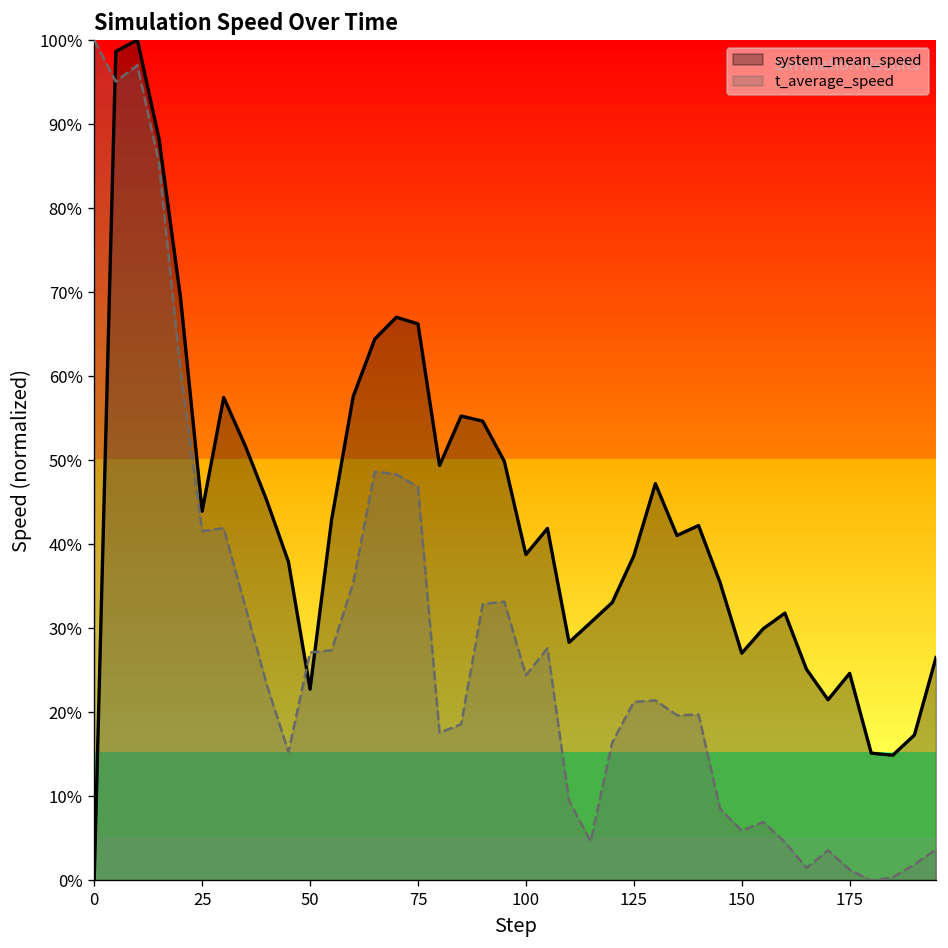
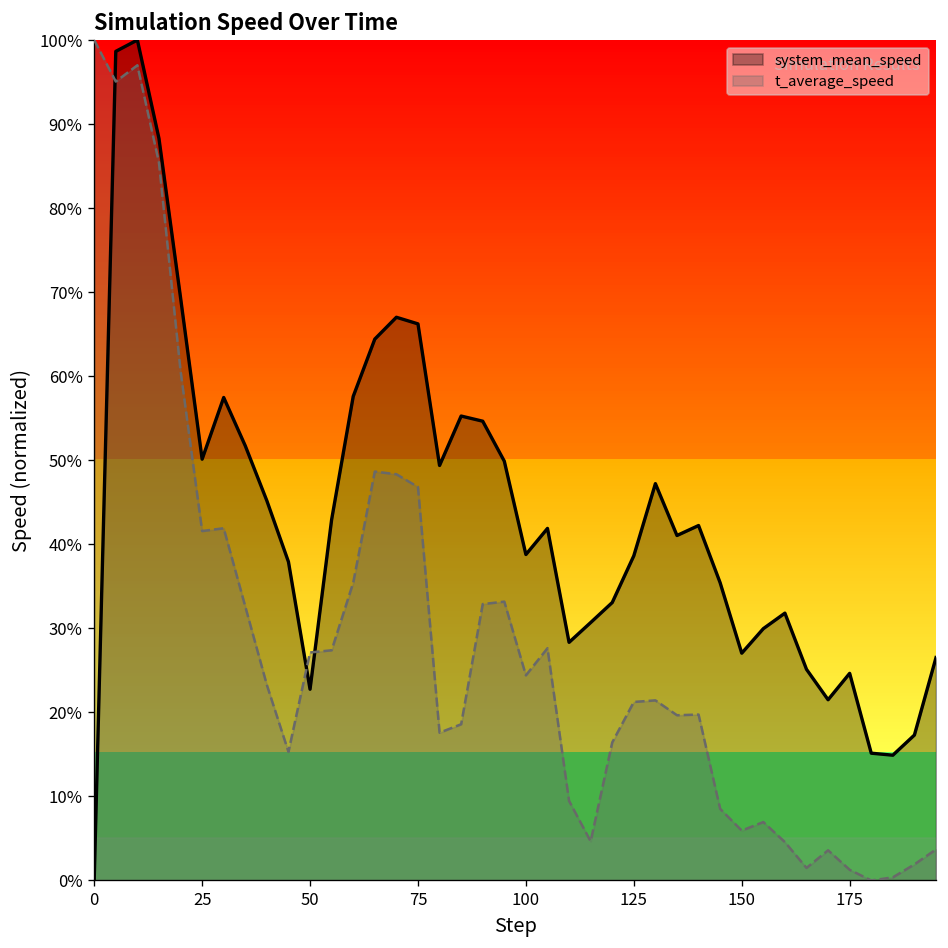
system_mean_speed, 25: 44% -> 50%
